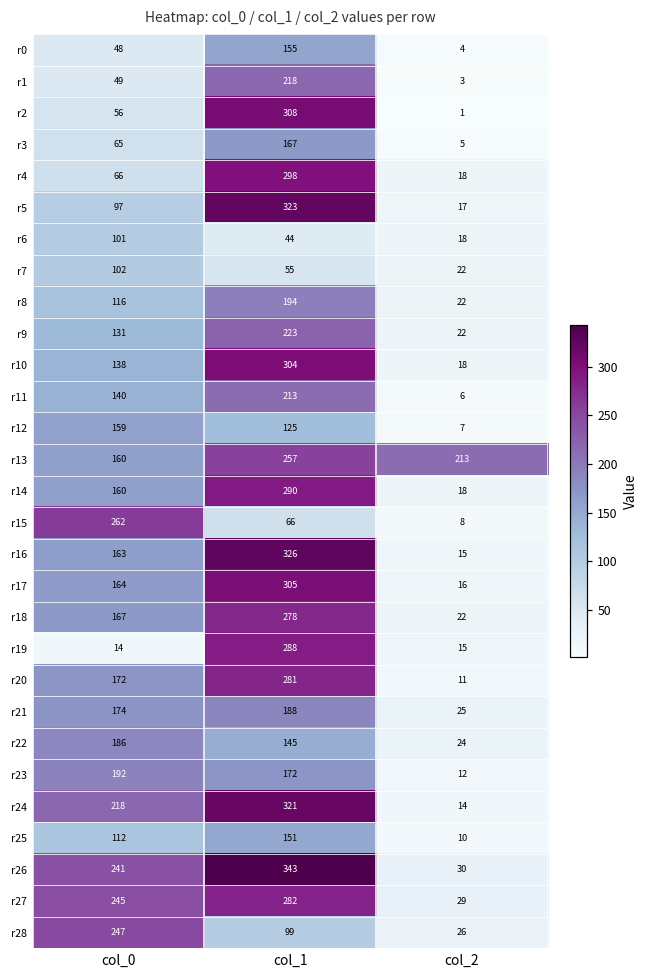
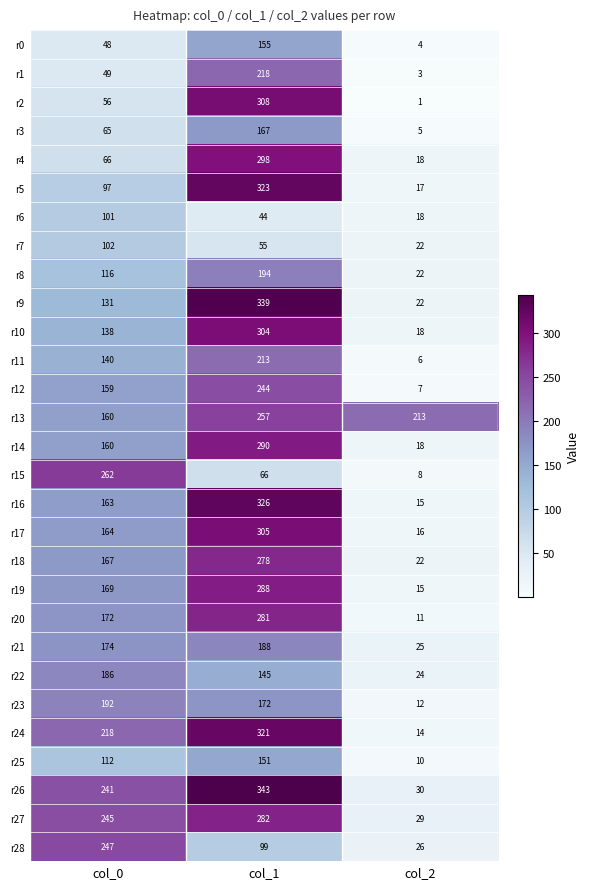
r9, col_1: 223 -> 339
r12, col_1: 125 -> 244
r19, col_0: 14 -> 169
